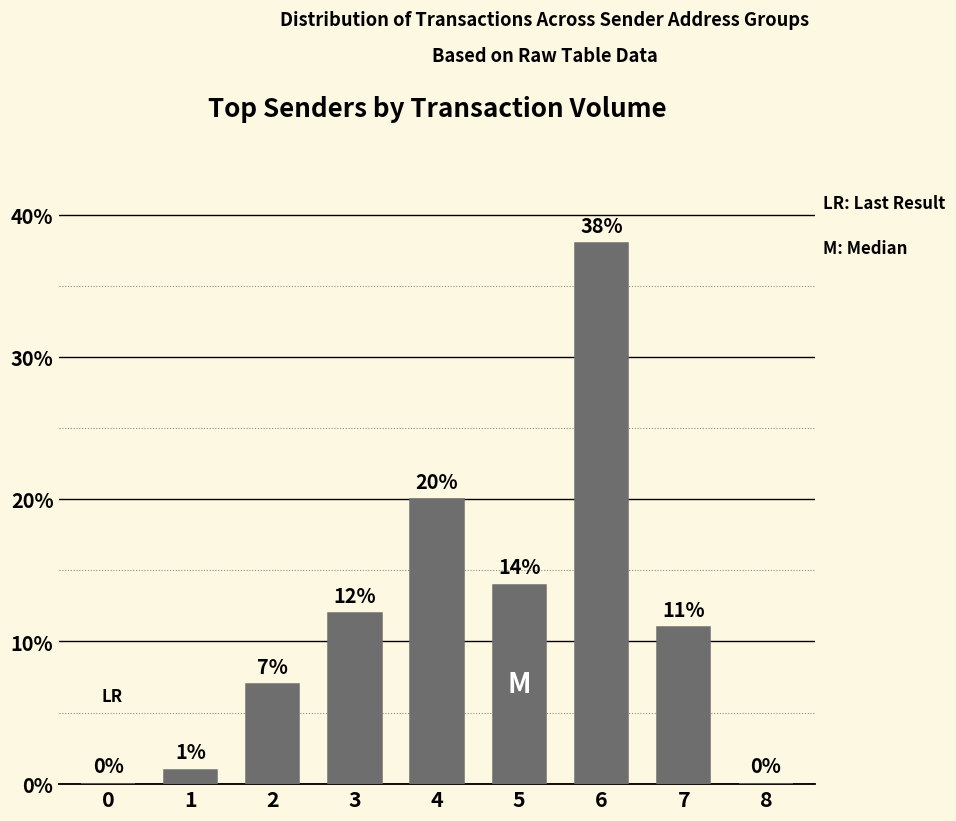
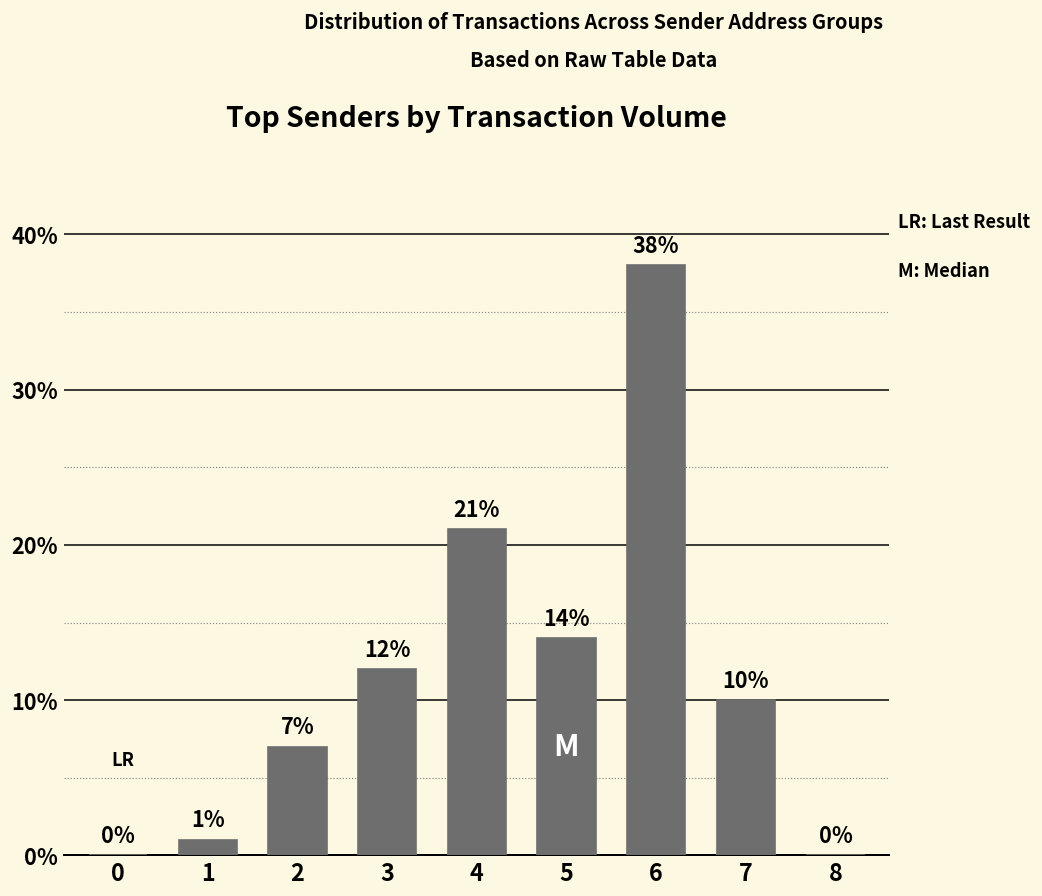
4: 20% -> 21%
7: 11% -> 10%
